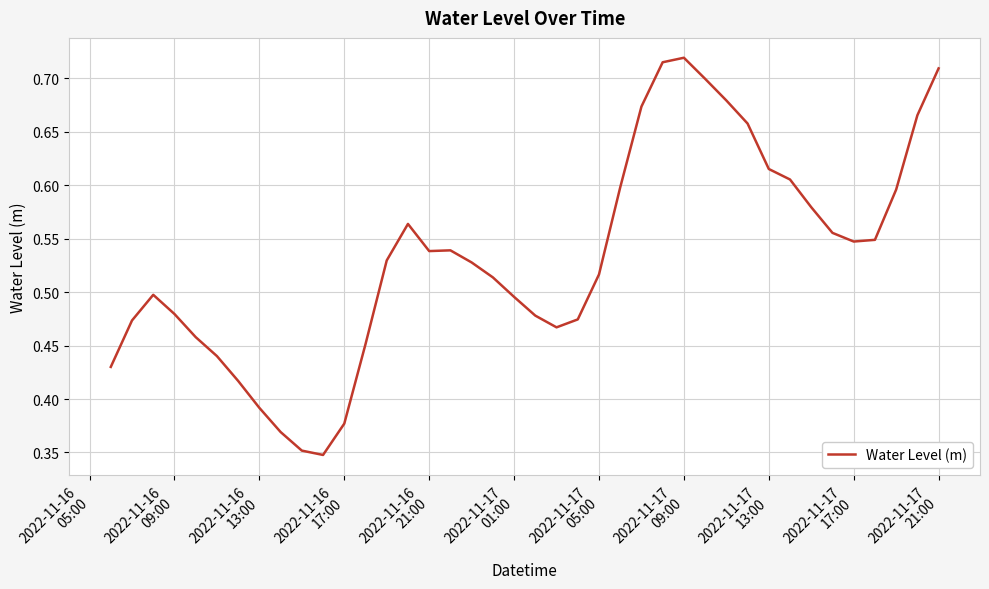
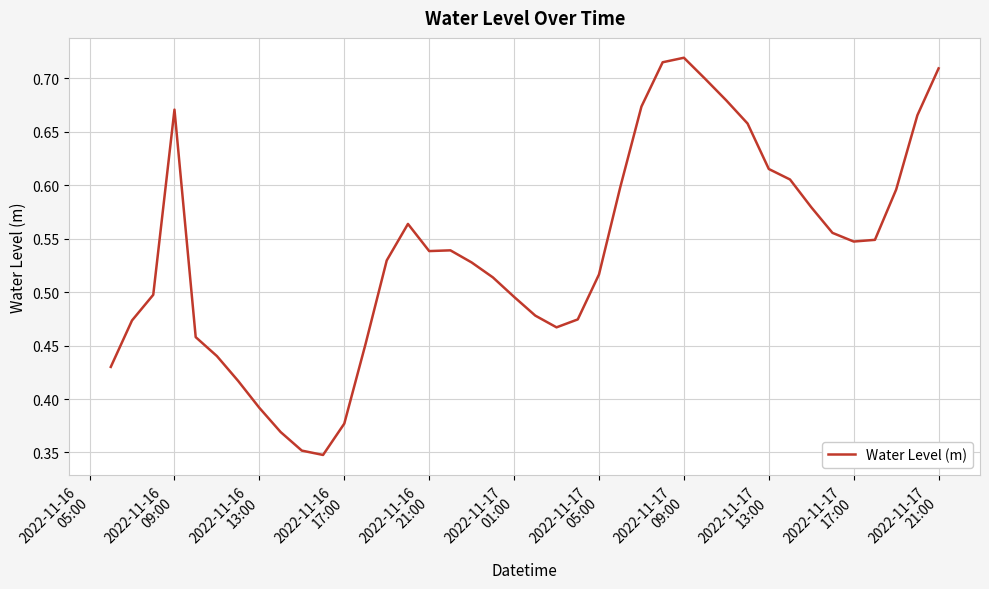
2022-11-16 09:00: 0.480 -> 0.671
